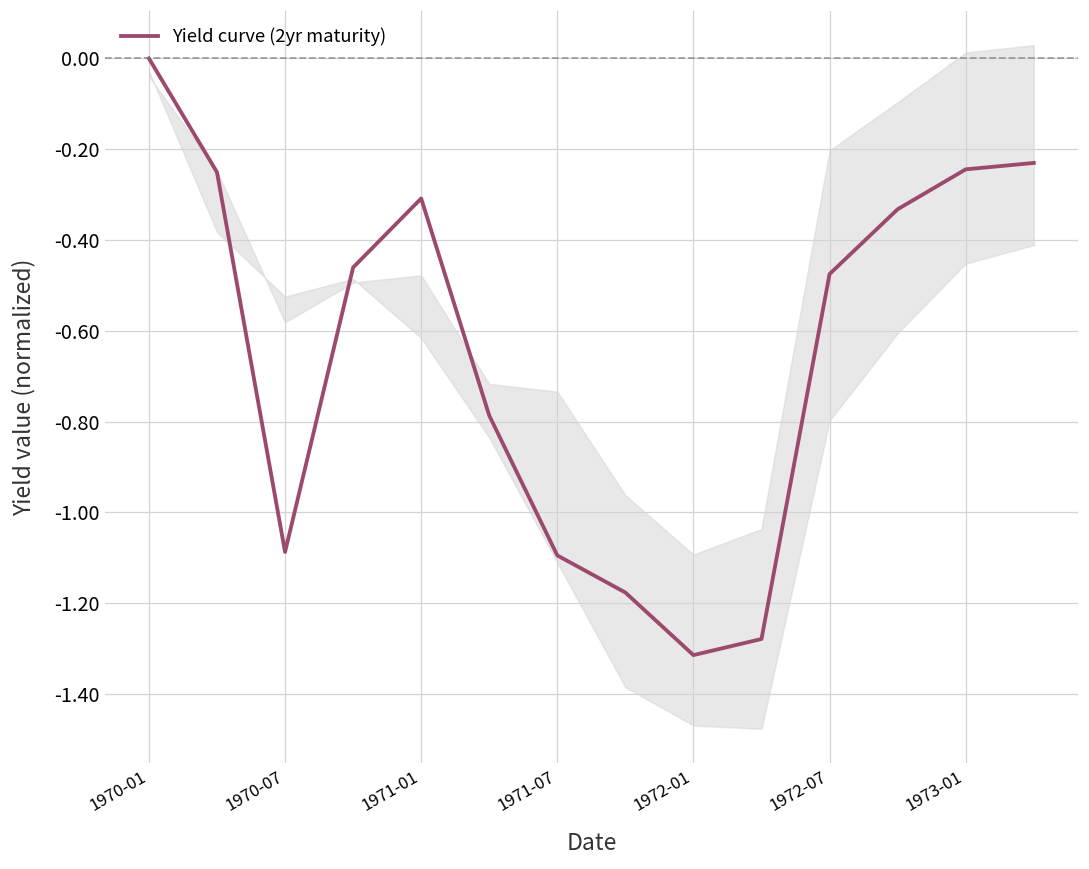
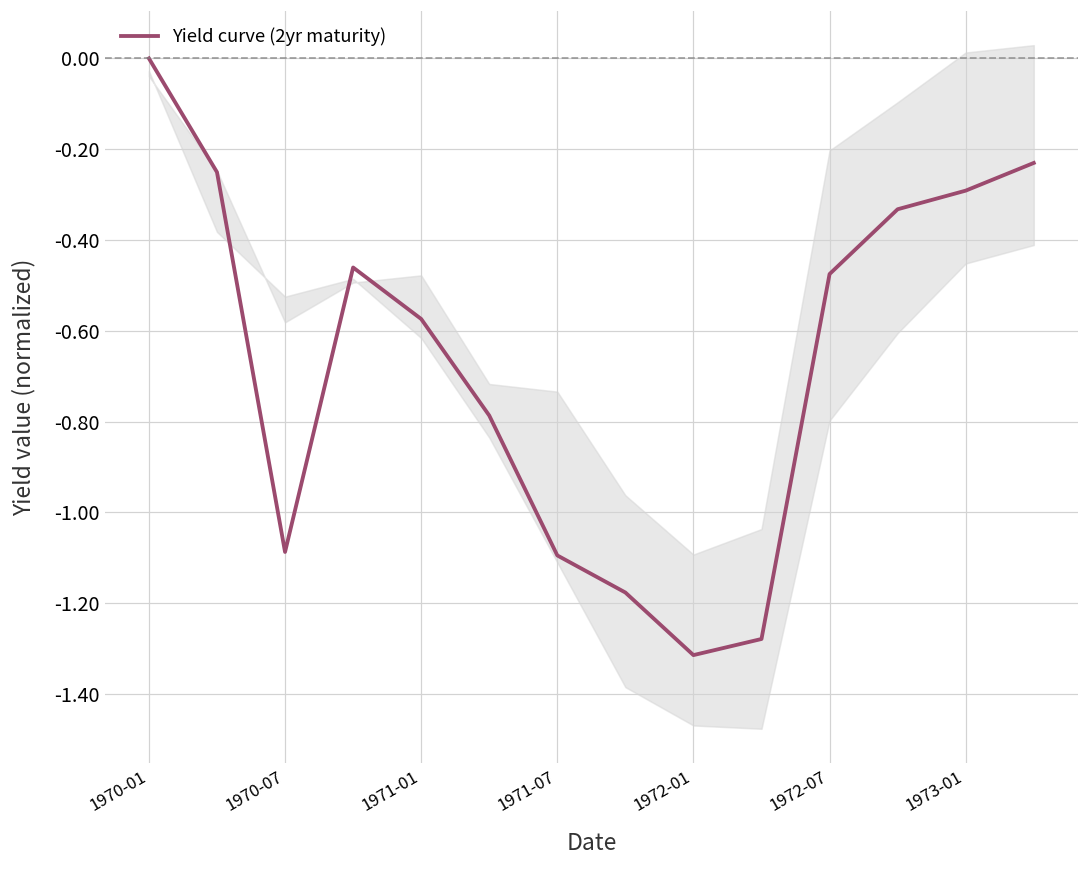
Yield curve (2yr maturity), 1971-01: -0.31 -> -0.57
Yield curve (2yr maturity), 1973-01: -0.24 -> -0.29
